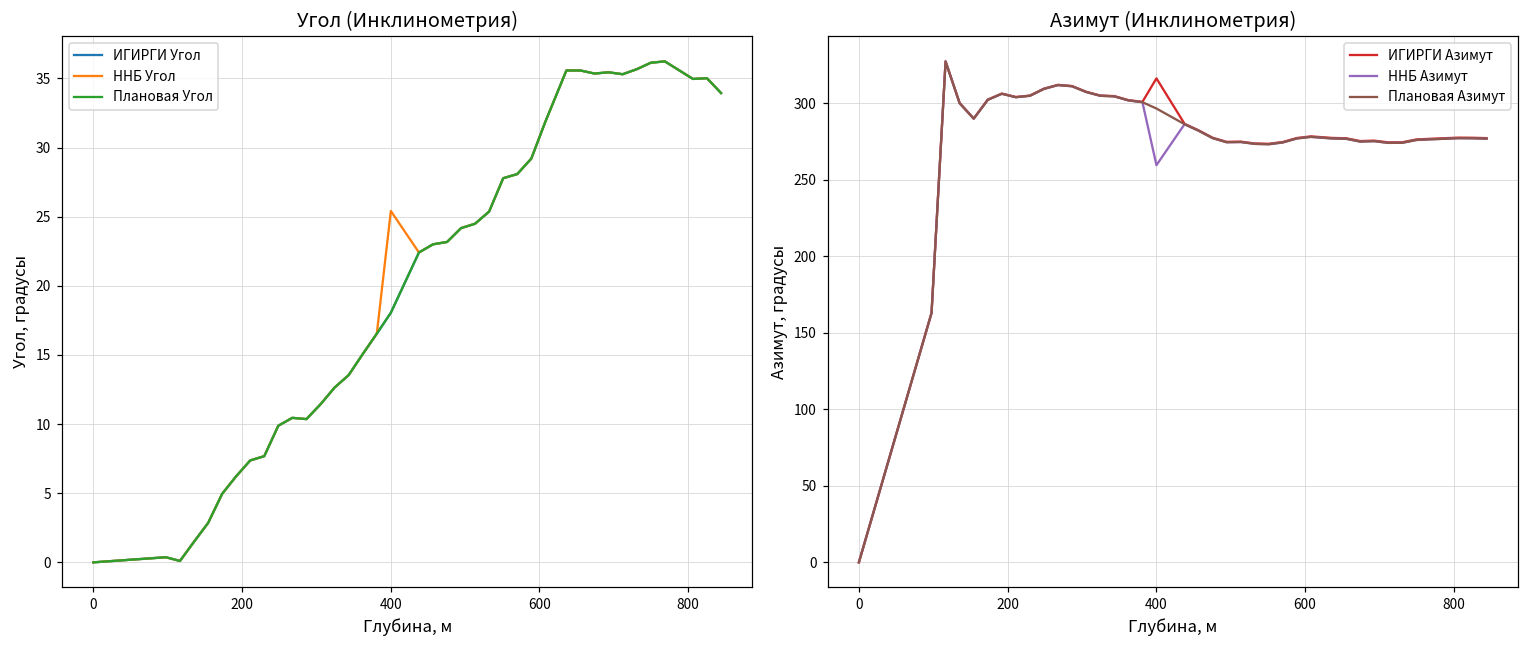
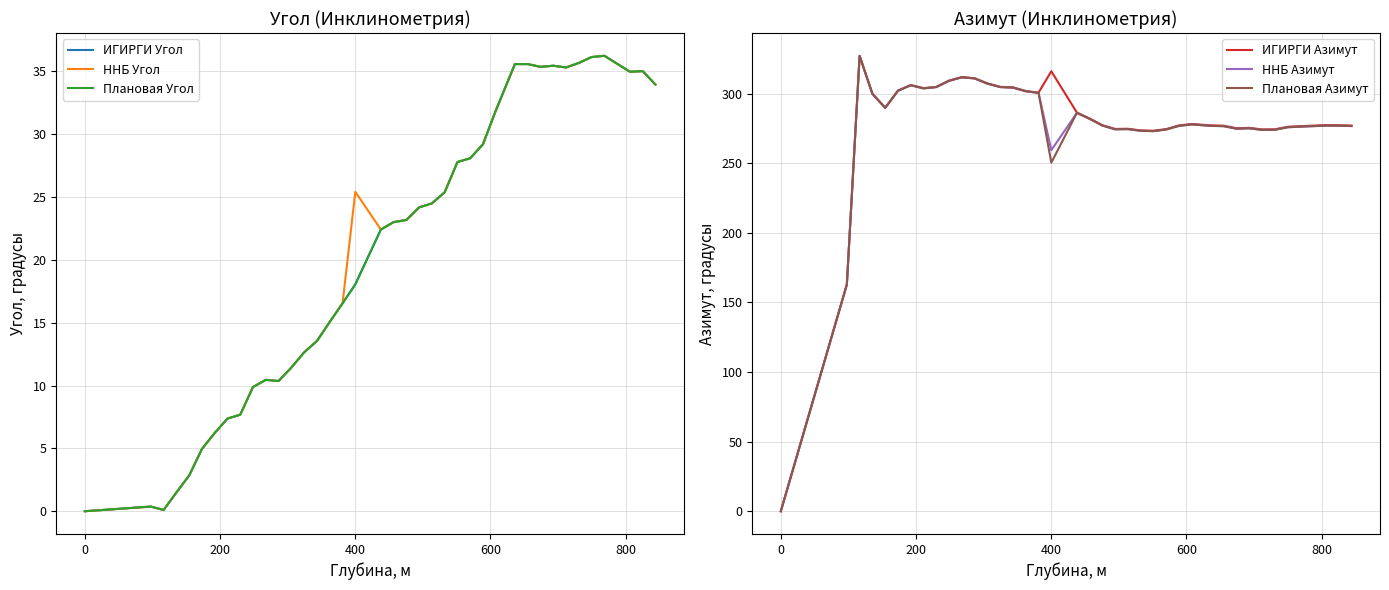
Азимут (Инклинометрия), Плановая Азимут, 400: 296 -> 250
